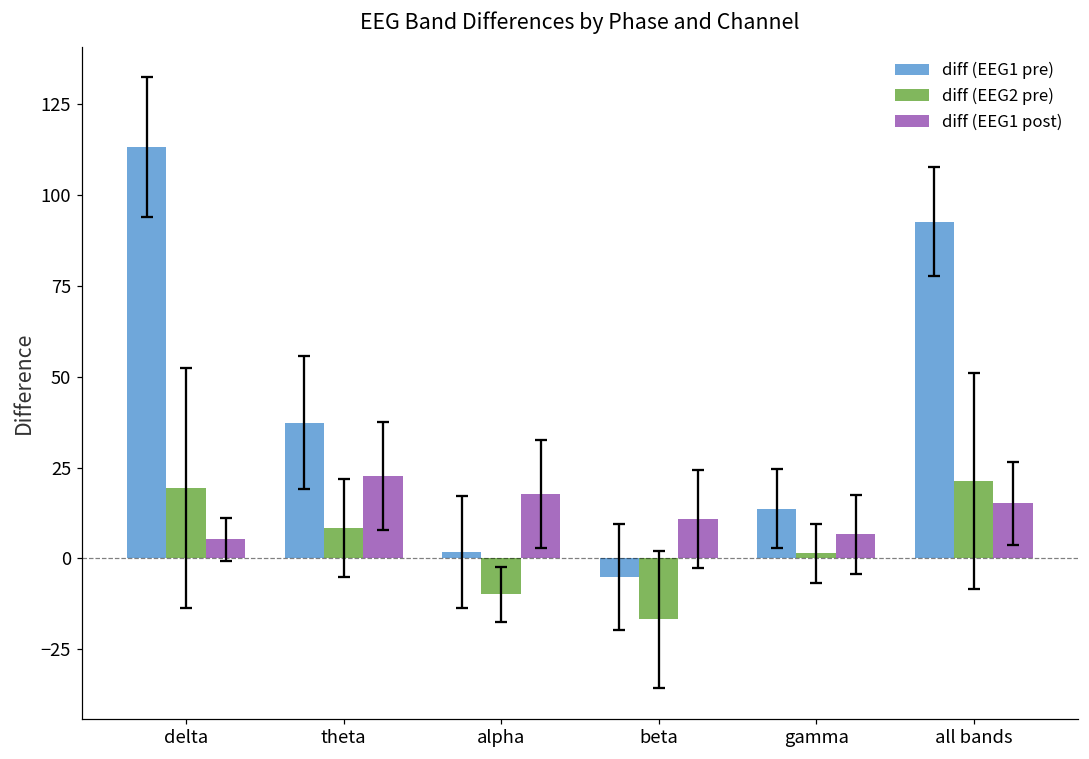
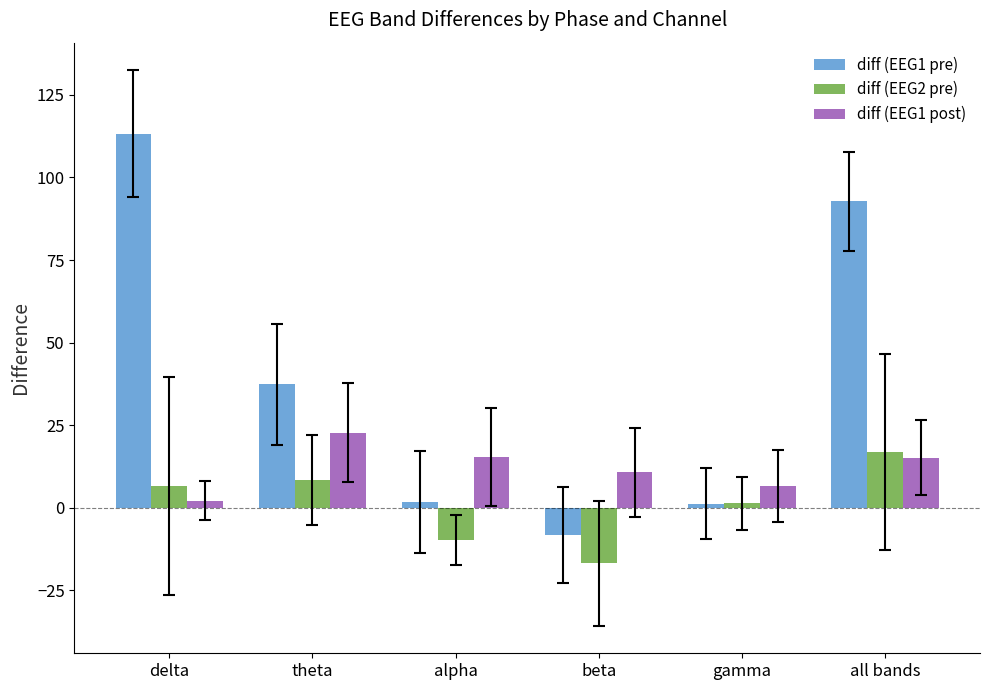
diff (EEG2 pre), delta: 19 -> 6
diff (EEG1 post), delta: 5 -> 2
diff (EEG1 post), alpha: 18 -> 15
diff (EEG1 pre), beta: -5 -> -8
diff (EEG1 pre), gamma: 14 -> 1
diff (EEG2 pre), all bands: 21 -> 17
